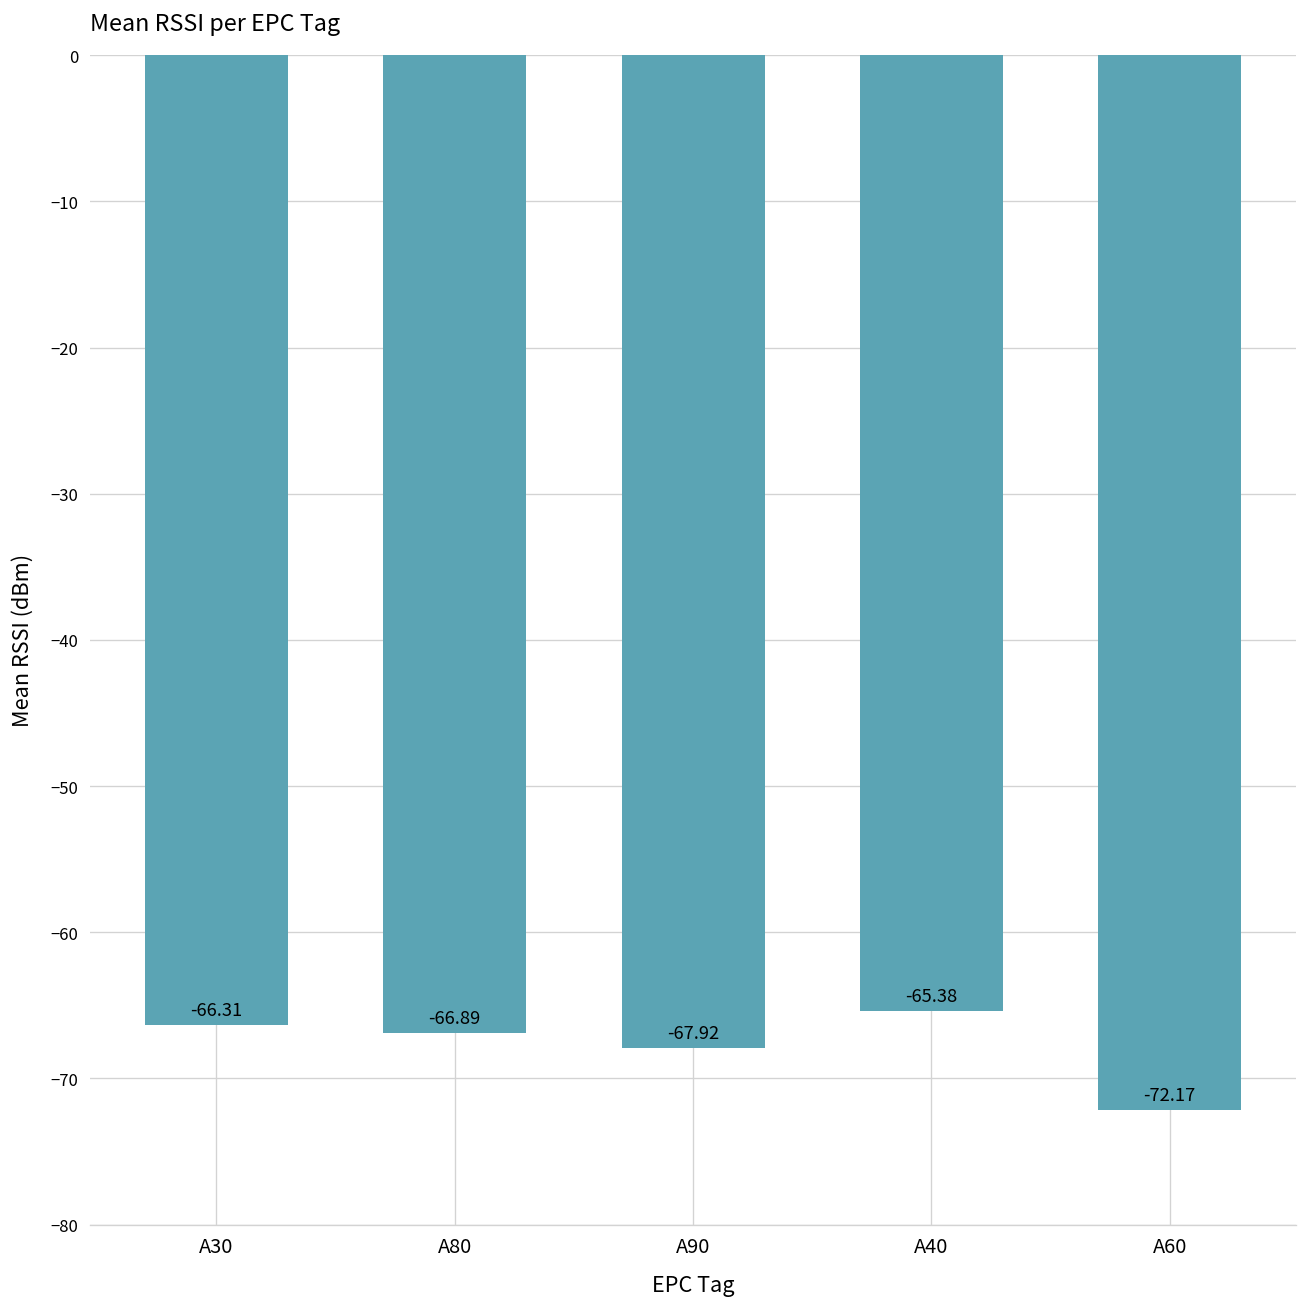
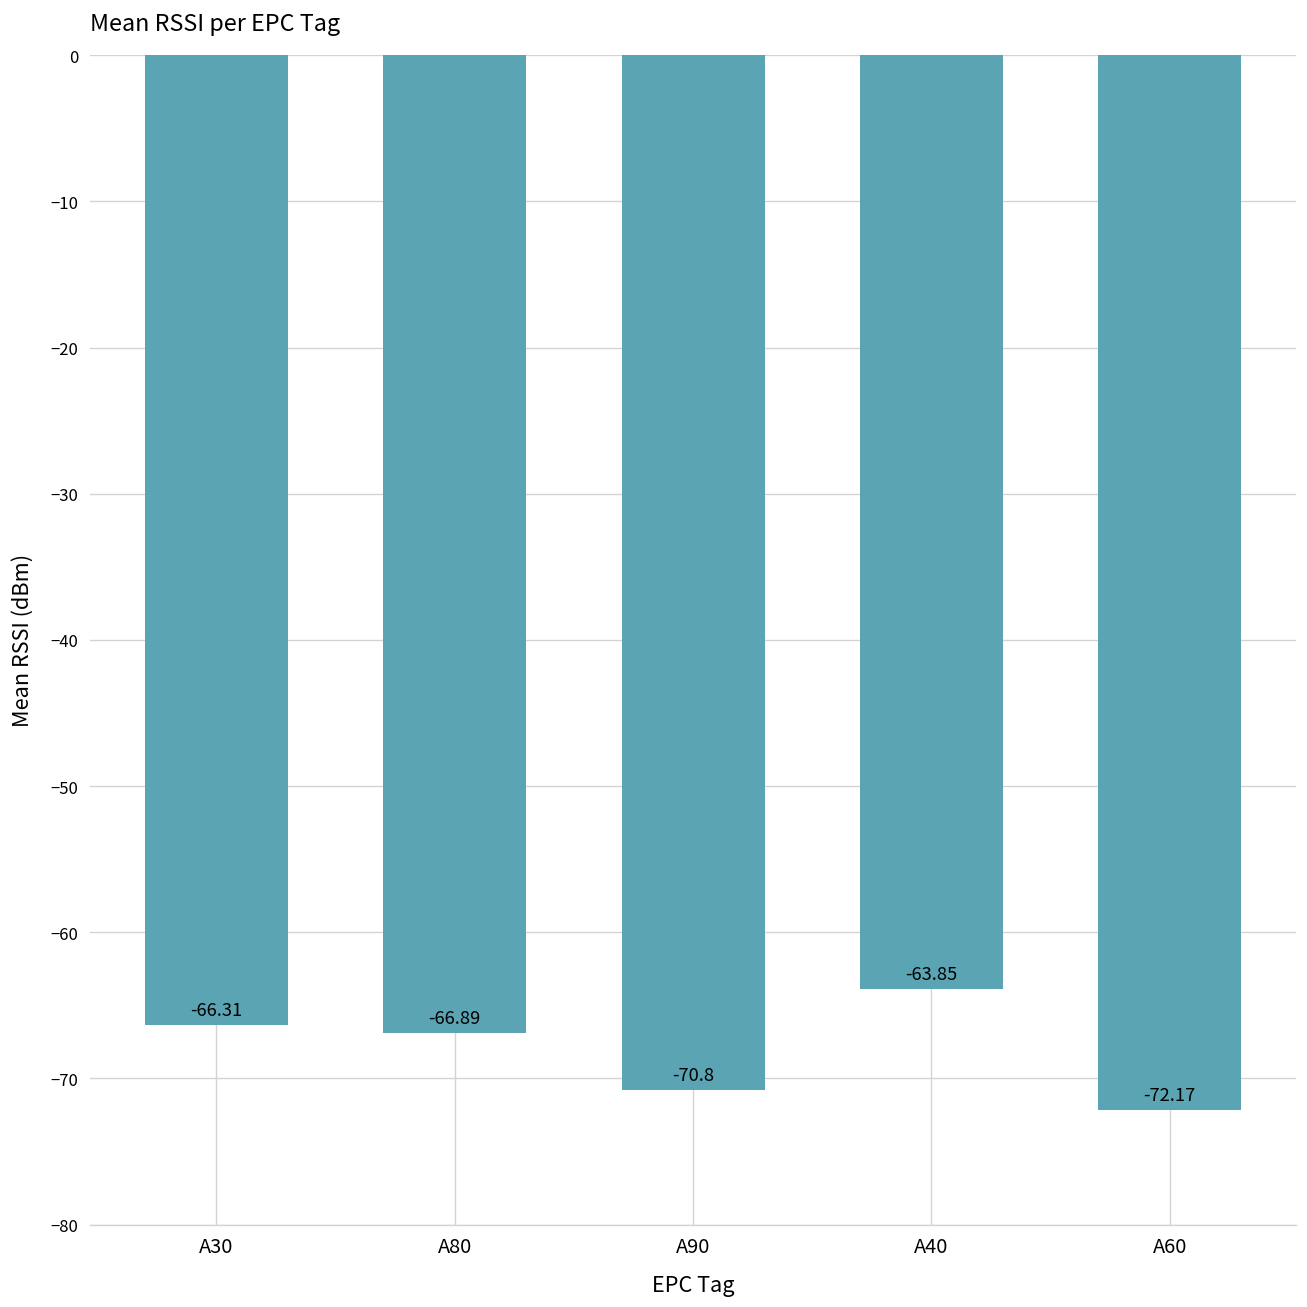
A90: -67.92 -> -70.8
A40: -65.38 -> -63.85
